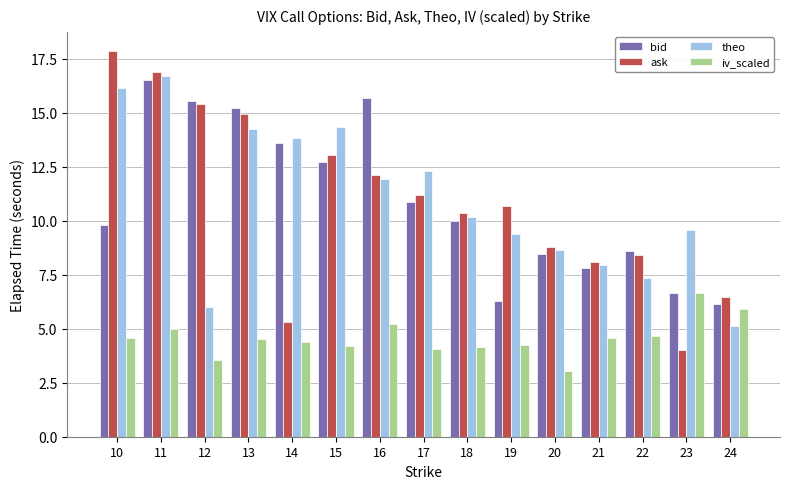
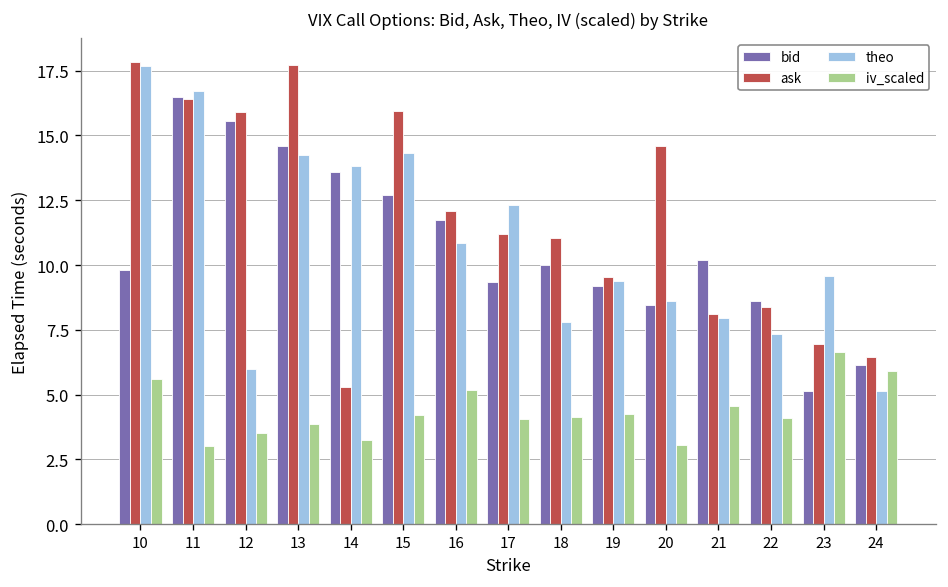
theo, 10: 16.2 -> 17.7
iv_scaled, 10: 4.6 -> 5.6
ask, 11: 16.9 -> 16.4
iv_scaled, 11: 5.0 -> 3.0
ask, 12: 15.4 -> 15.9
bid, 13: 15.2 -> 14.6
ask, 13: 15.0 -> 17.7
iv_scaled, 13: 4.5 -> 3.9
iv_scaled, 14: 4.4 -> 3.3
ask, 15: 13.1 -> 15.9
bid, 16: 15.7 -> 11.8
theo, 16: 11.9 -> 10.9
bid, 17: 10.9 -> 9.3
ask, 18: 10.4 -> 11.1
theo, 18: 10.2 -> 7.8
bid, 19: 6.3 -> 9.2
ask, 19: 10.7 -> 9.6
ask, 20: 8.8 -> 14.6
bid, 21: 7.8 -> 10.2
iv_scaled, 22: 4.7 -> 4.1
bid, 23: 6.7 -> 5.2
ask, 23: 4.0 -> 7.0
